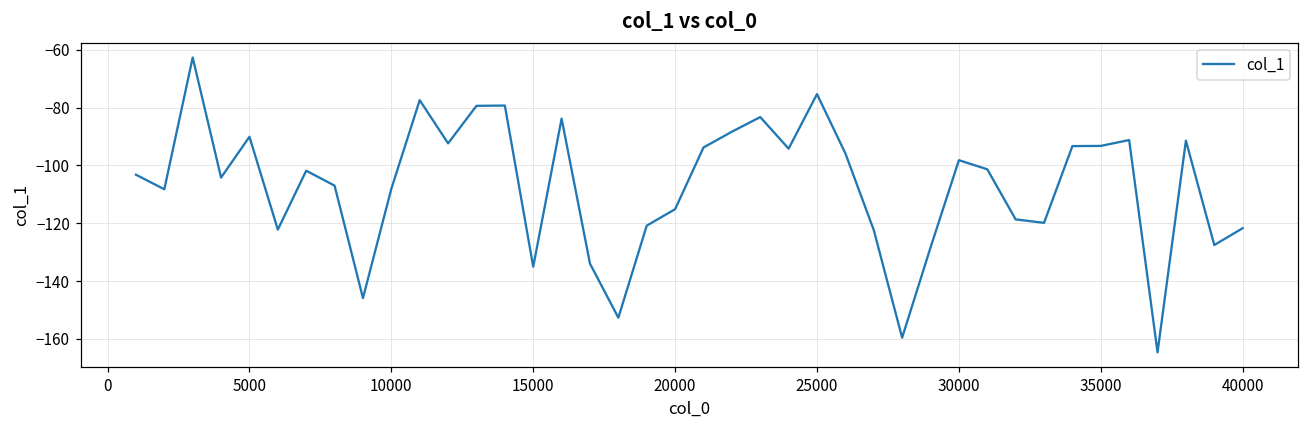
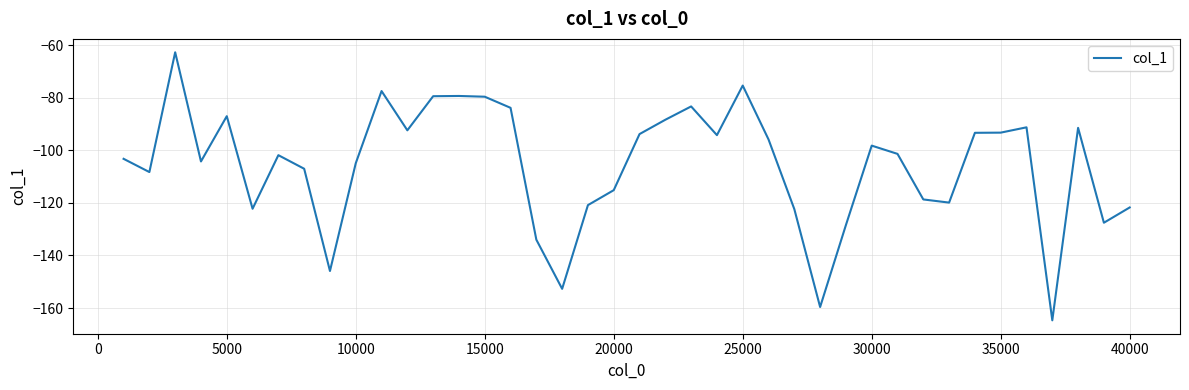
5000: -90 -> -87
10000: -108 -> -105
15000: -135 -> -80
